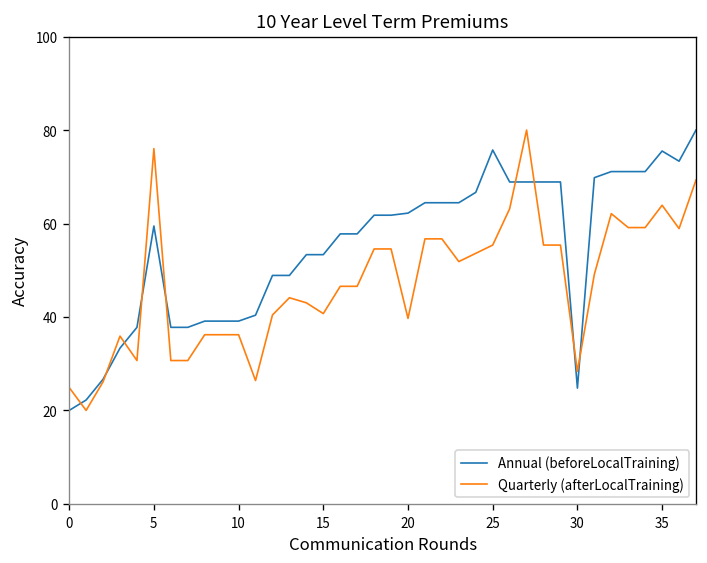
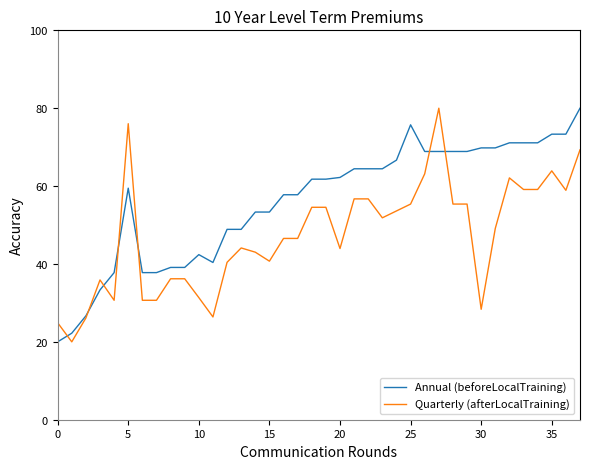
Annual (beforeLocalTraining), 10: 39 -> 42
Quarterly (afterLocalTraining), 10: 36 -> 31
Quarterly (afterLocalTraining), 20: 40 -> 44
Annual (beforeLocalTraining), 30: 25 -> 70
Annual (beforeLocalTraining), 35: 76 -> 73
